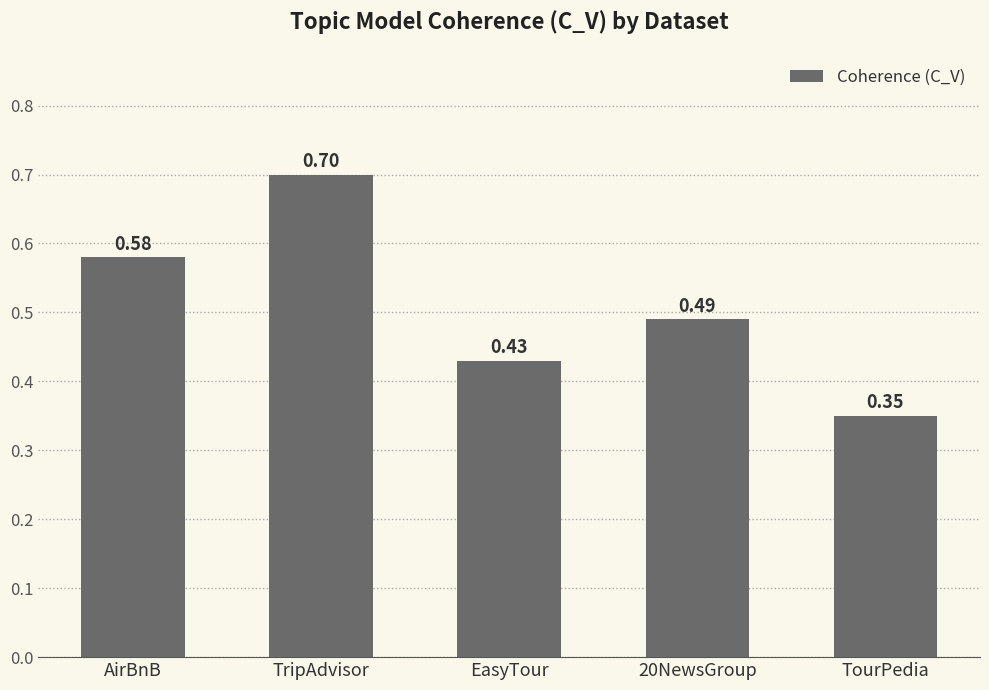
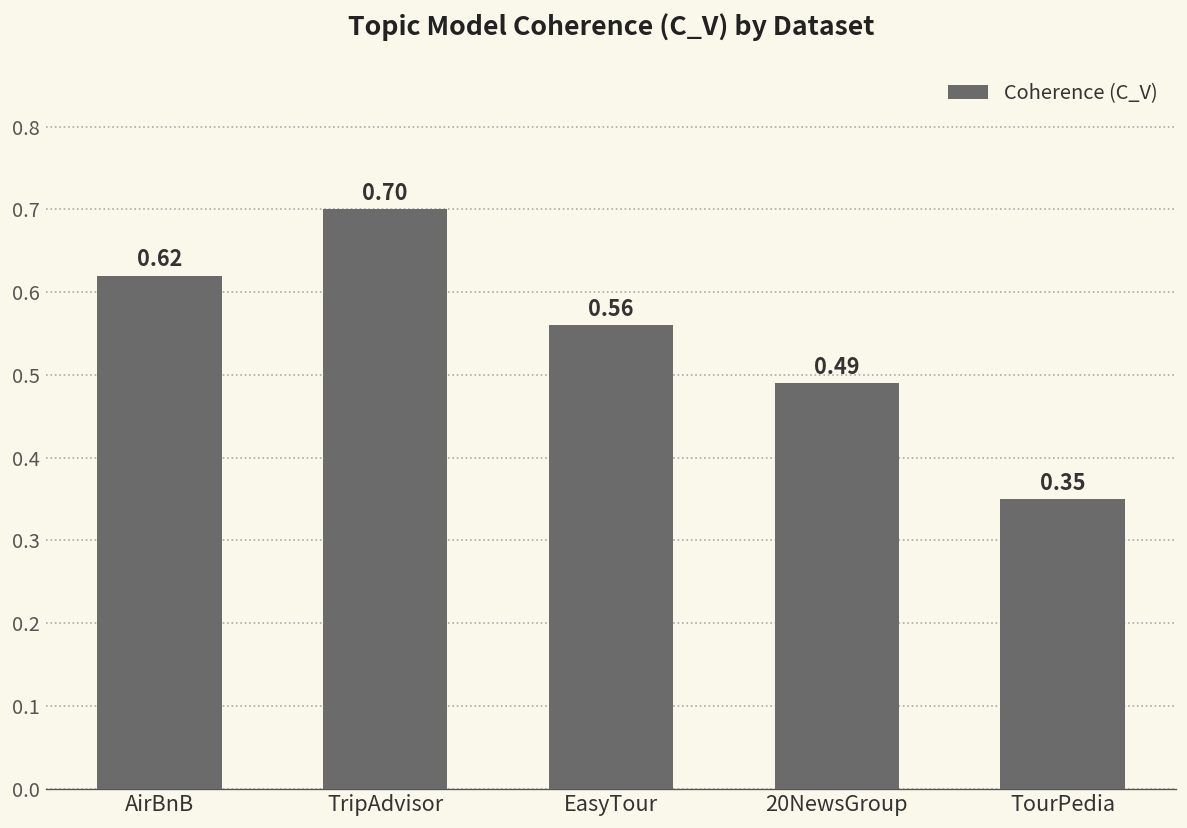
AirBnB: 0.58 -> 0.62
EasyTour: 0.43 -> 0.56
